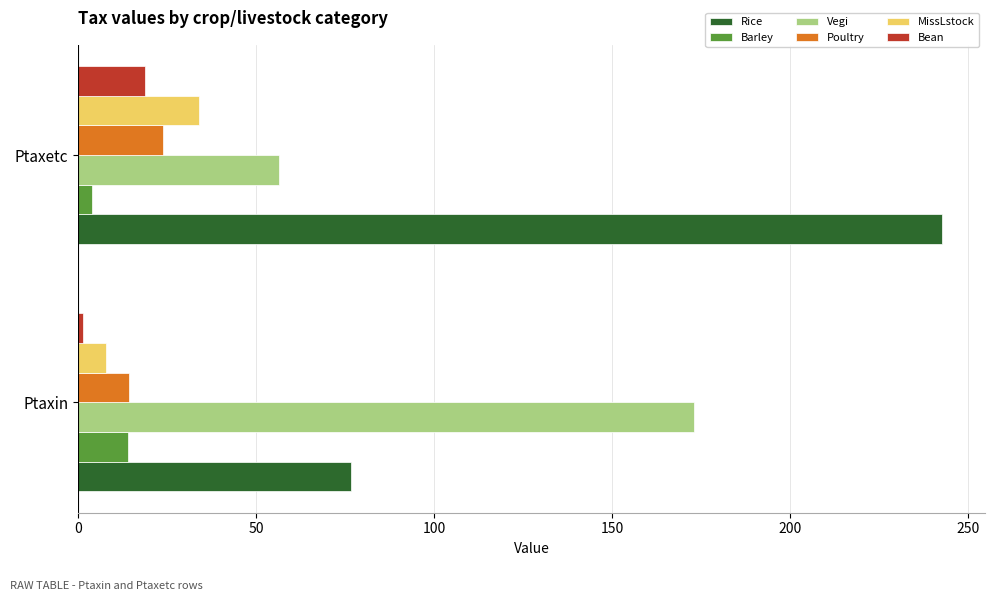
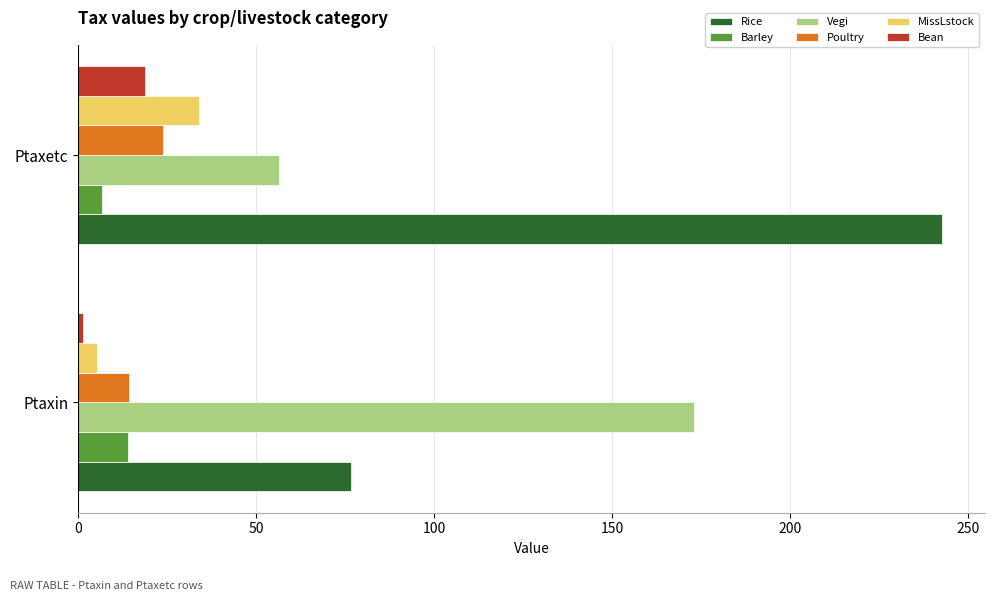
Barley, Ptaxetc: 4 -> 7
MissLstock, Ptaxin: 8 -> 5
